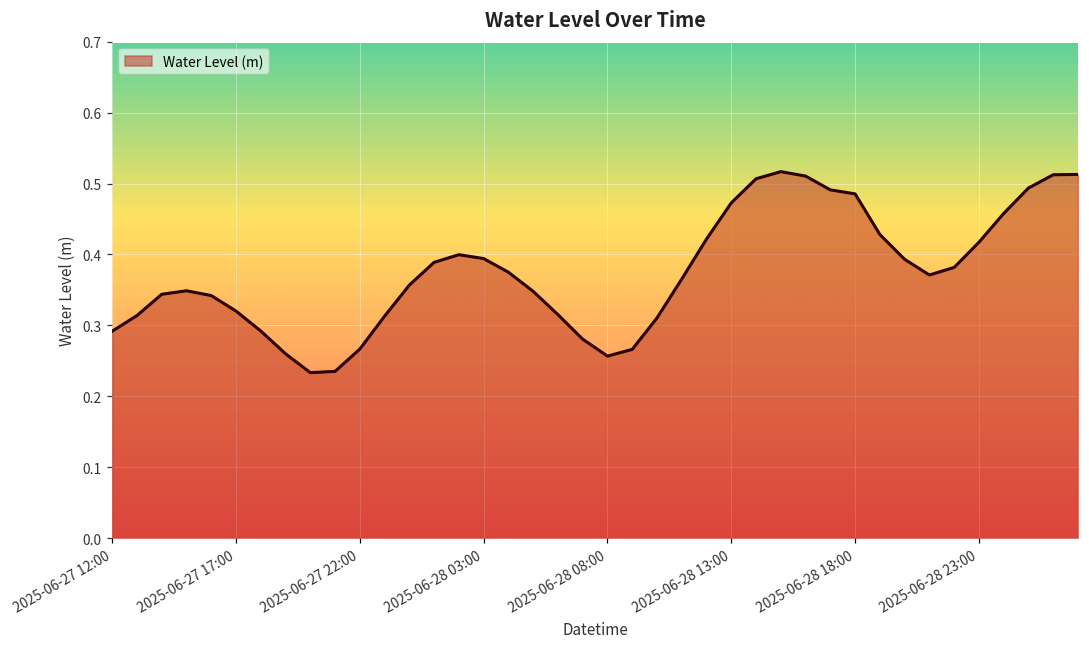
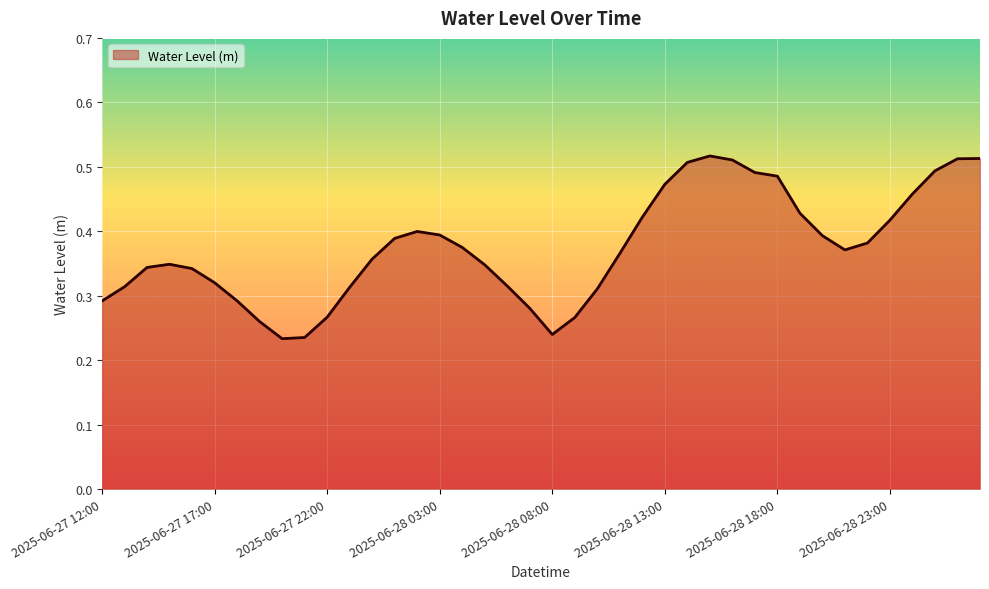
2025-06-28 08:00: 0.26 -> 0.24
